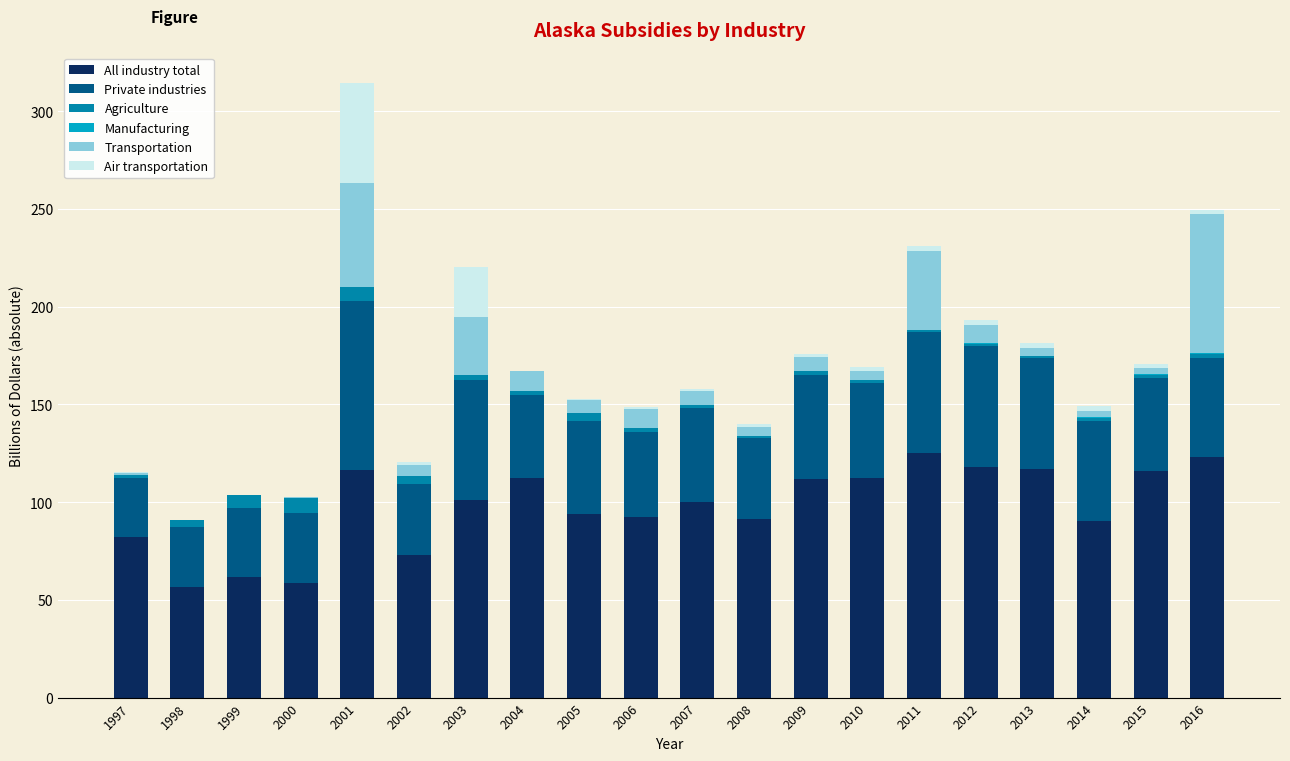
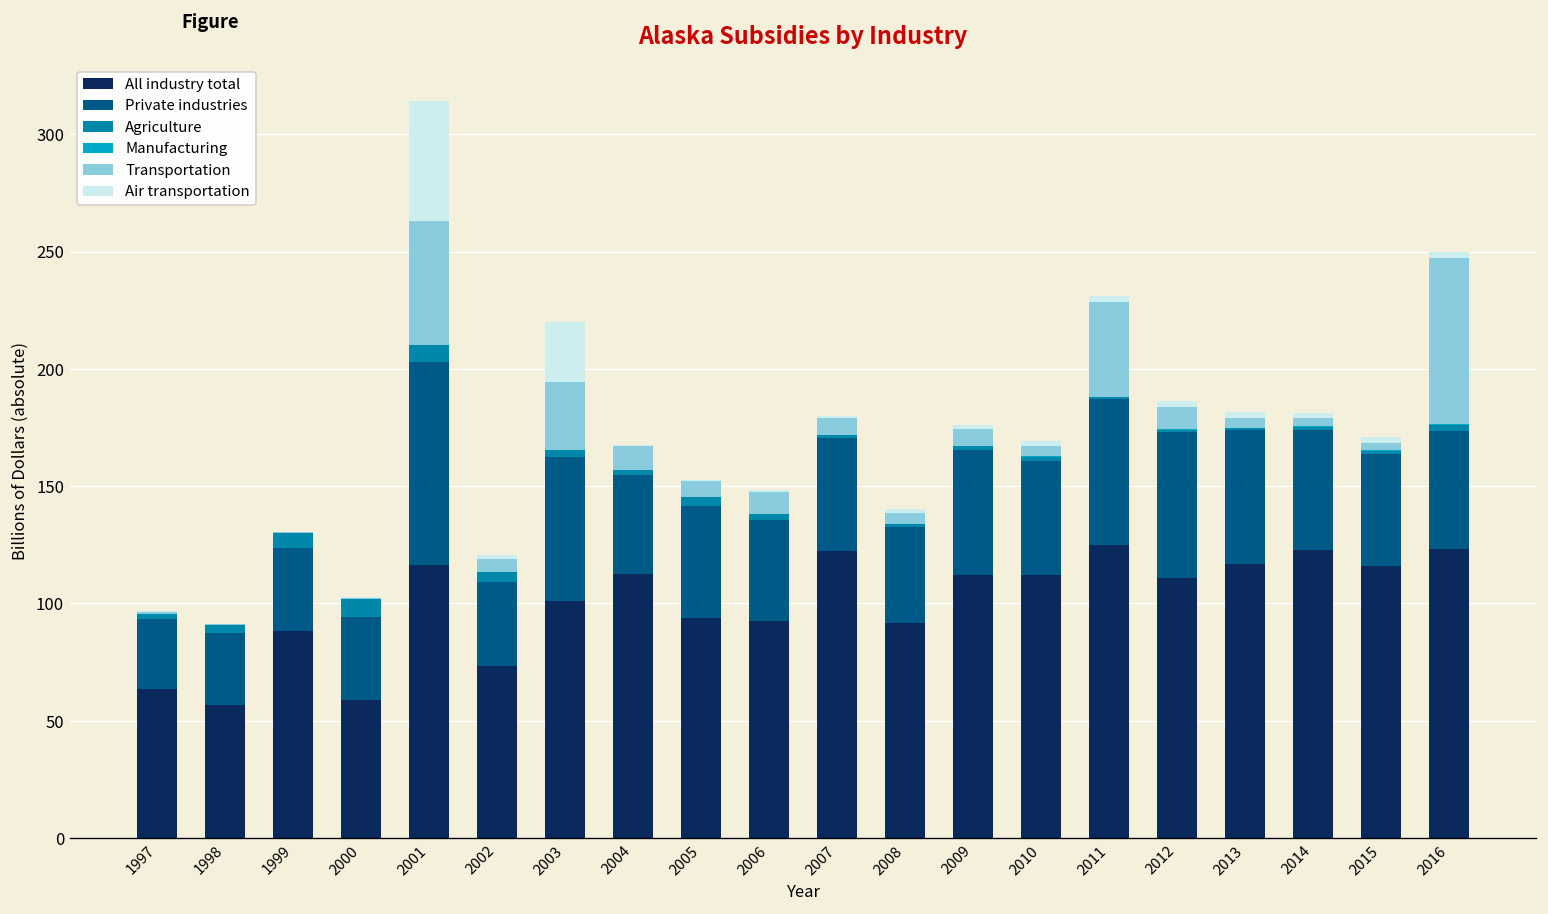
All industry total, 1997: 82 -> 63
All industry total, 1999: 62 -> 88
All industry total, 2007: 100 -> 122
All industry total, 2012: 118 -> 111
All industry total, 2014: 90 -> 123
